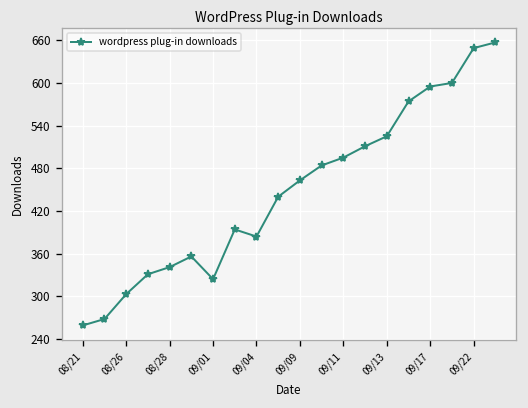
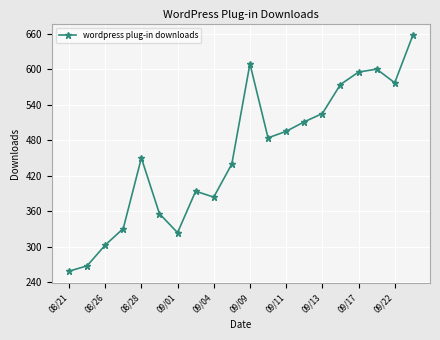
08/28: 340 -> 450
09/09: 460 -> 610
09/22: 650 -> 580
